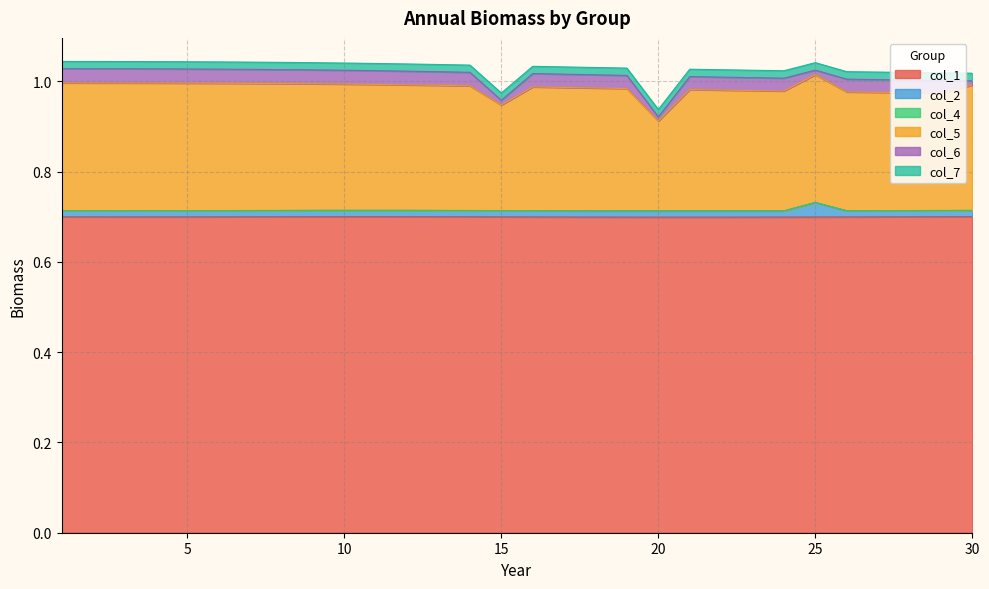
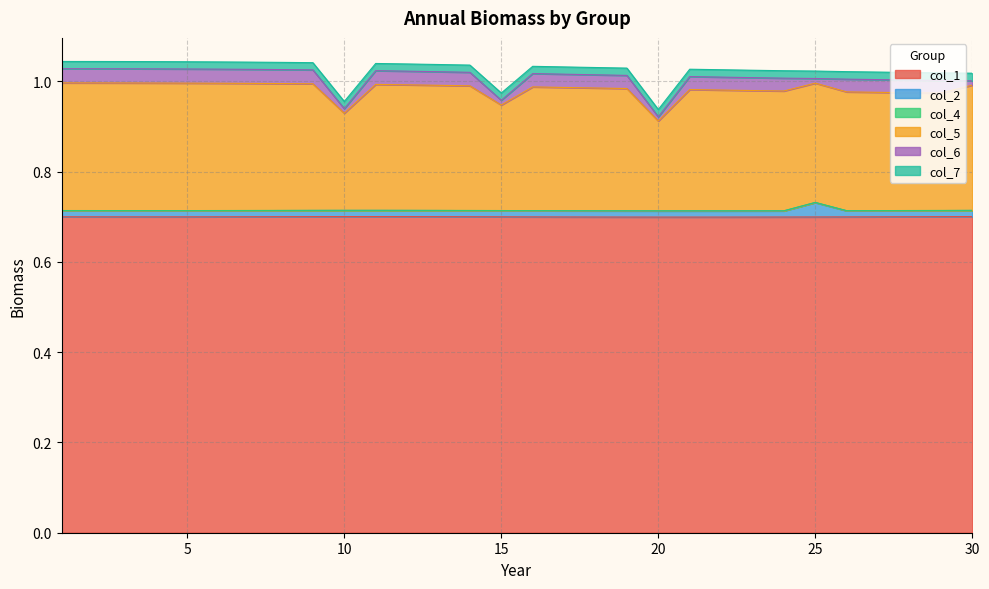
col_5, 10: 0.28 -> 0.22
col_6, 10: 0.03 -> 0.01
col_5, 25: 0.28 -> 0.26
